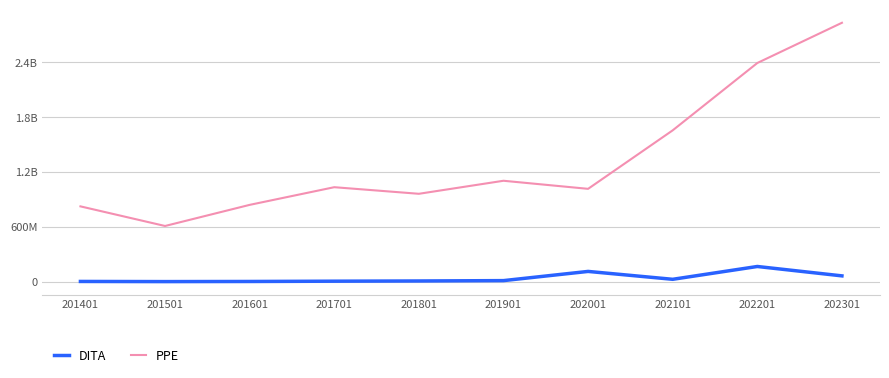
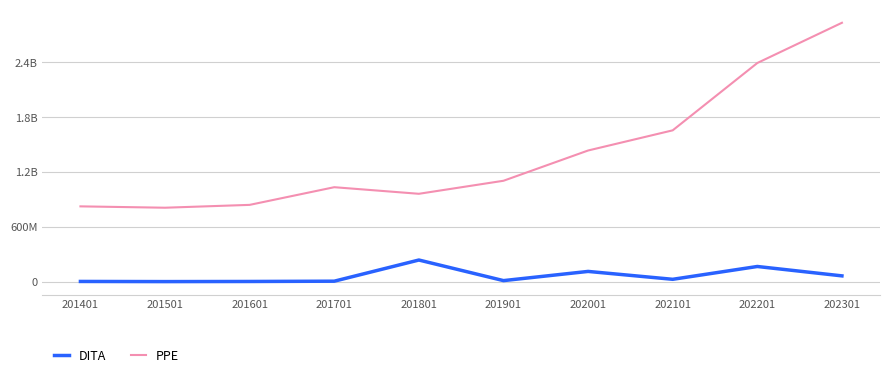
PPE, 201501: 600000000 -> 800000000
DITA, 201801: 0 -> 200000000
PPE, 202001: 1000000000 -> 1400000000
